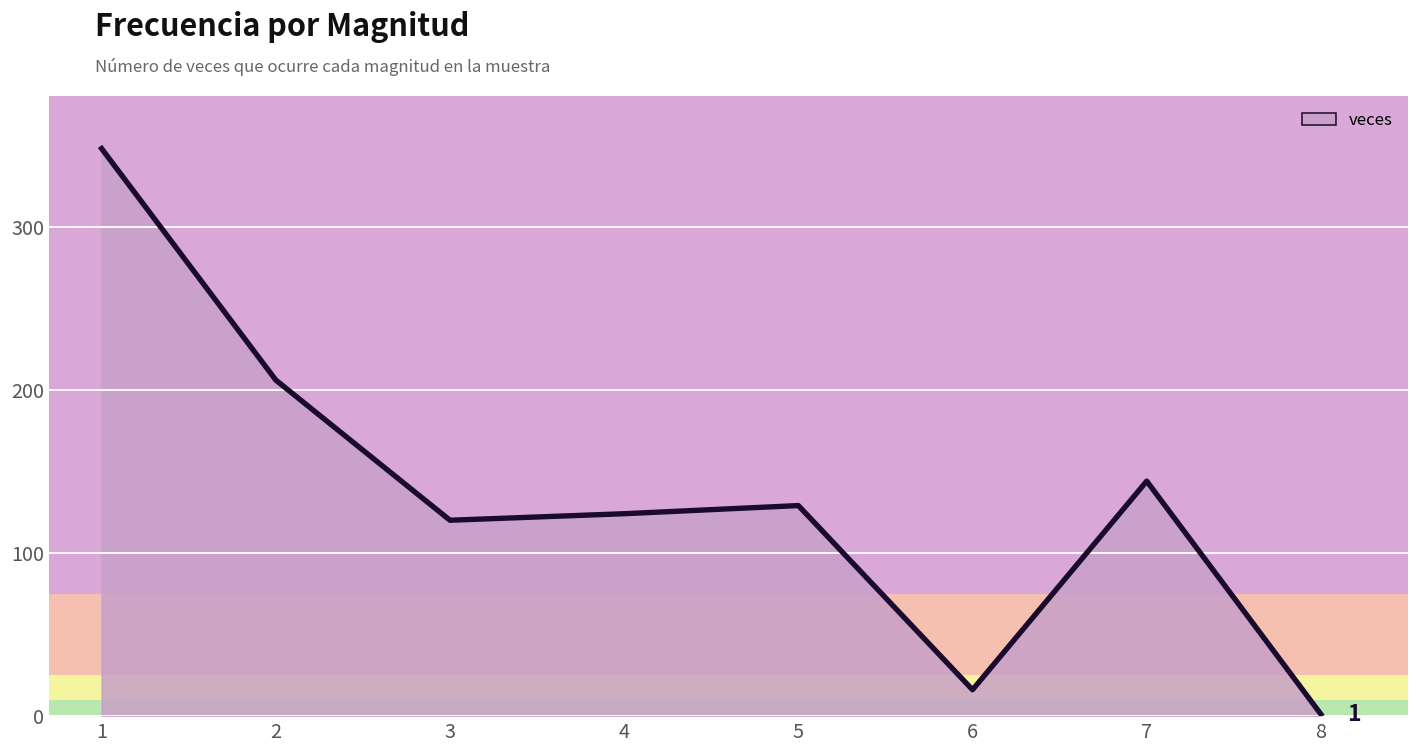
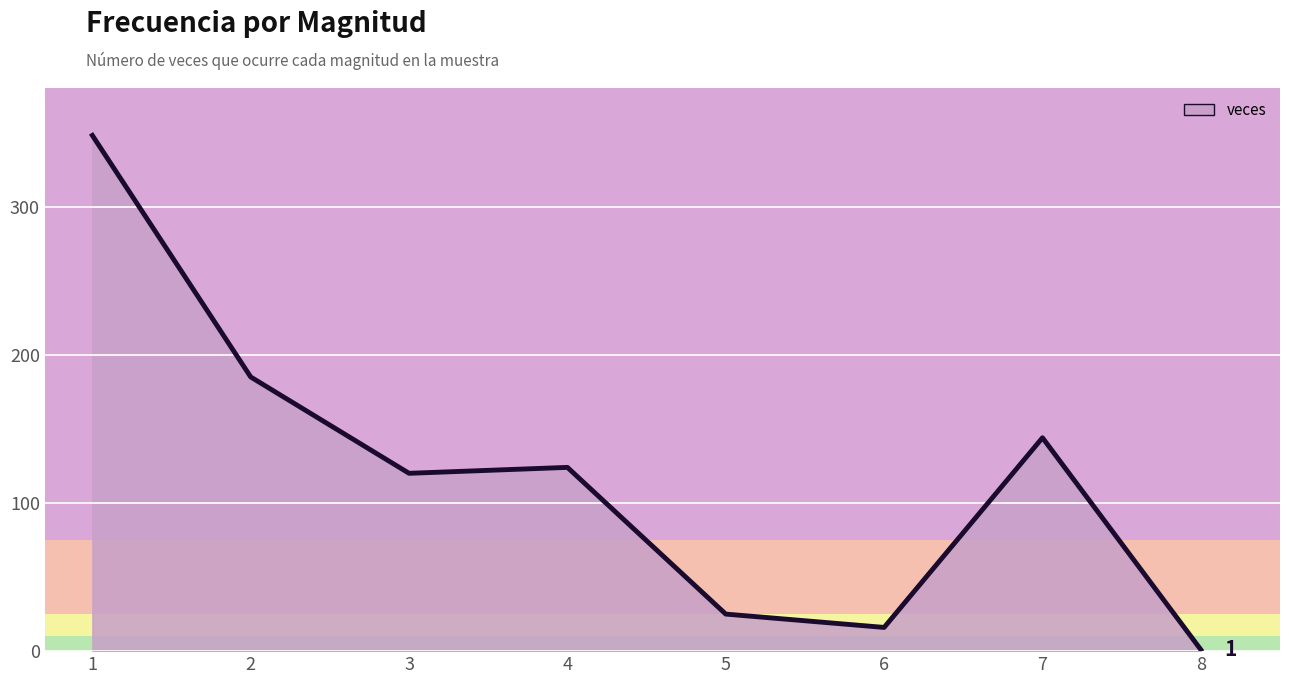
2: 206 -> 185
5: 129 -> 25
